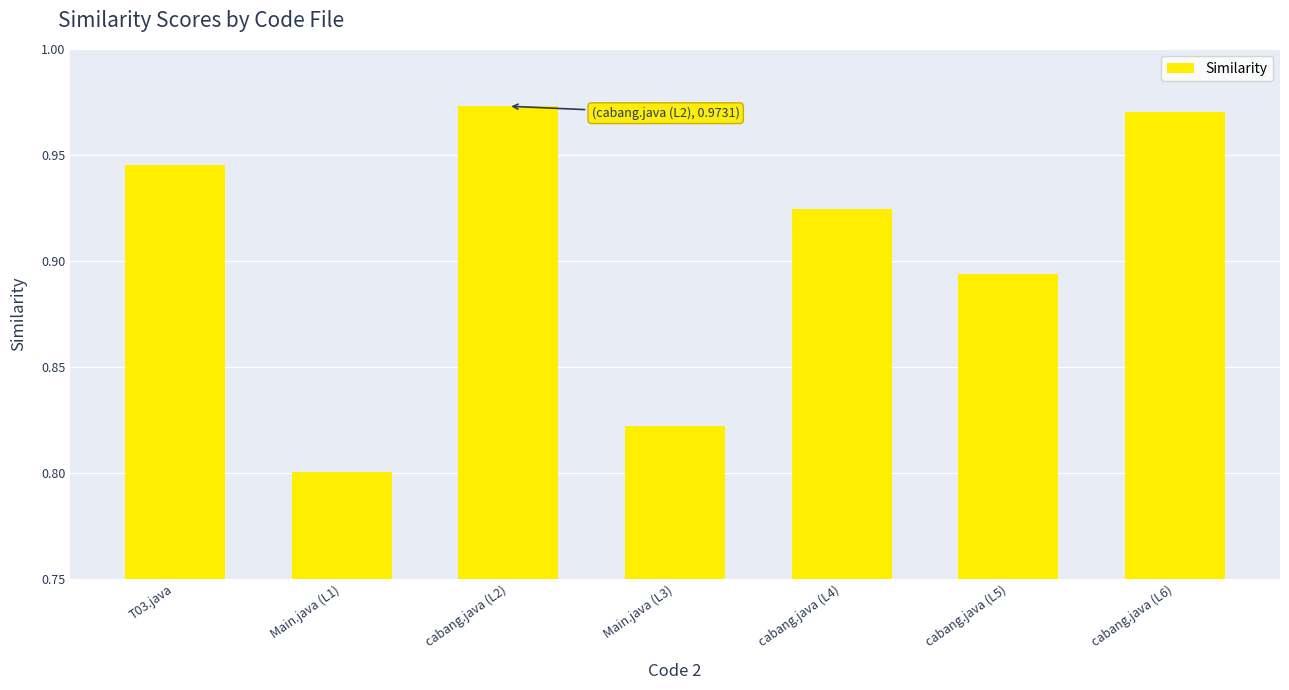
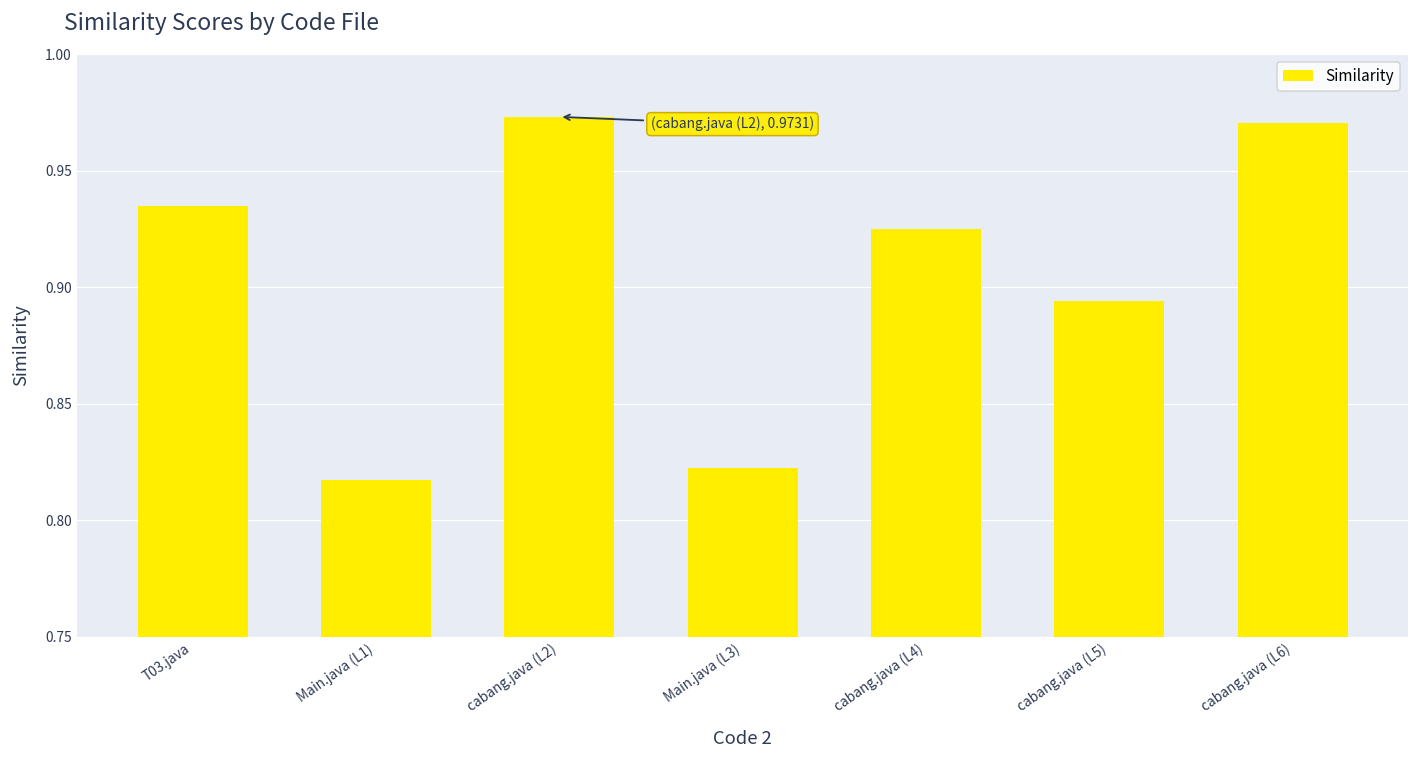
T03.java: 0.946 -> 0.935
Main.java (L1): 0.800 -> 0.817
